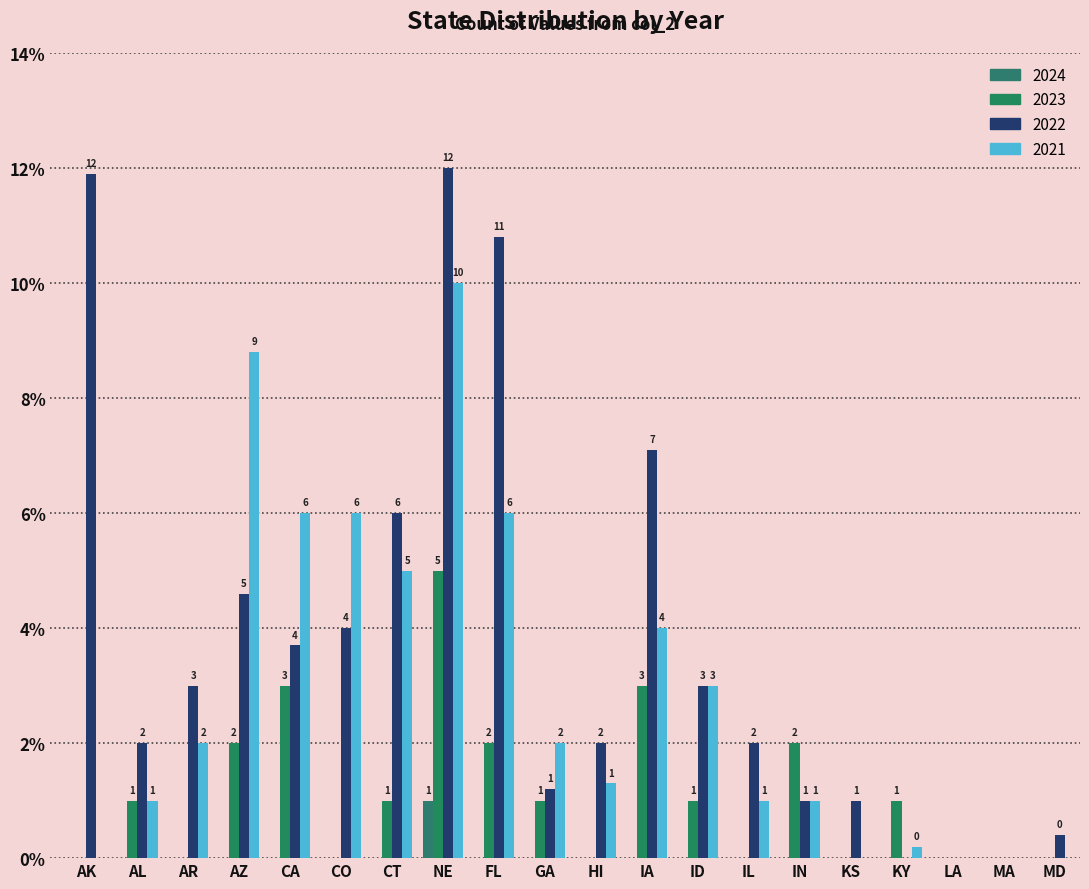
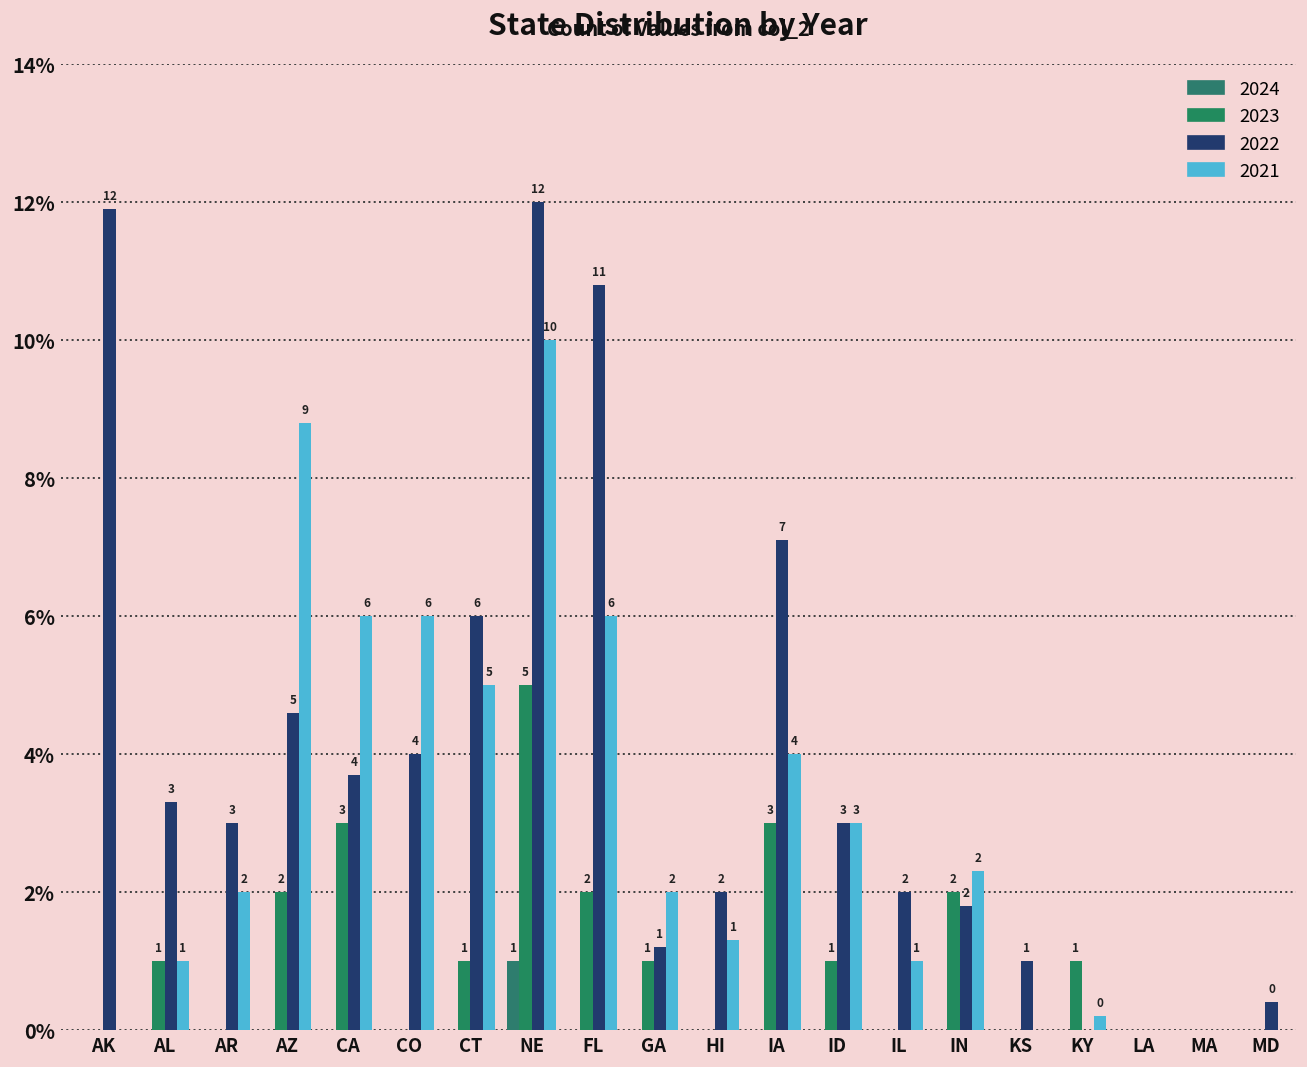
2022, AL: 2 -> 3
2022, IN: 1 -> 2
2021, IN: 1 -> 2
